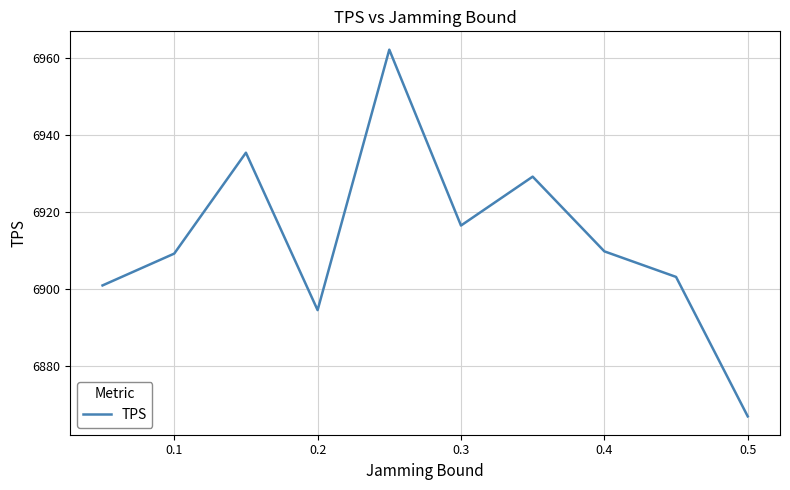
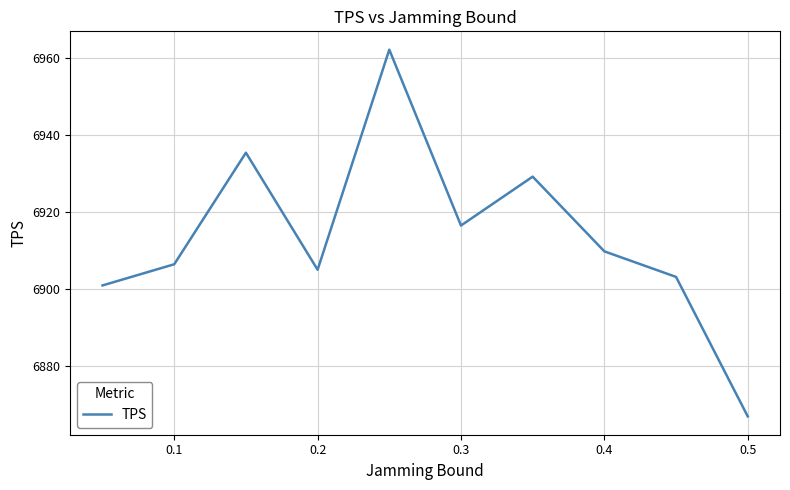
0.1: 6909 -> 6906
0.2: 6894 -> 6905
